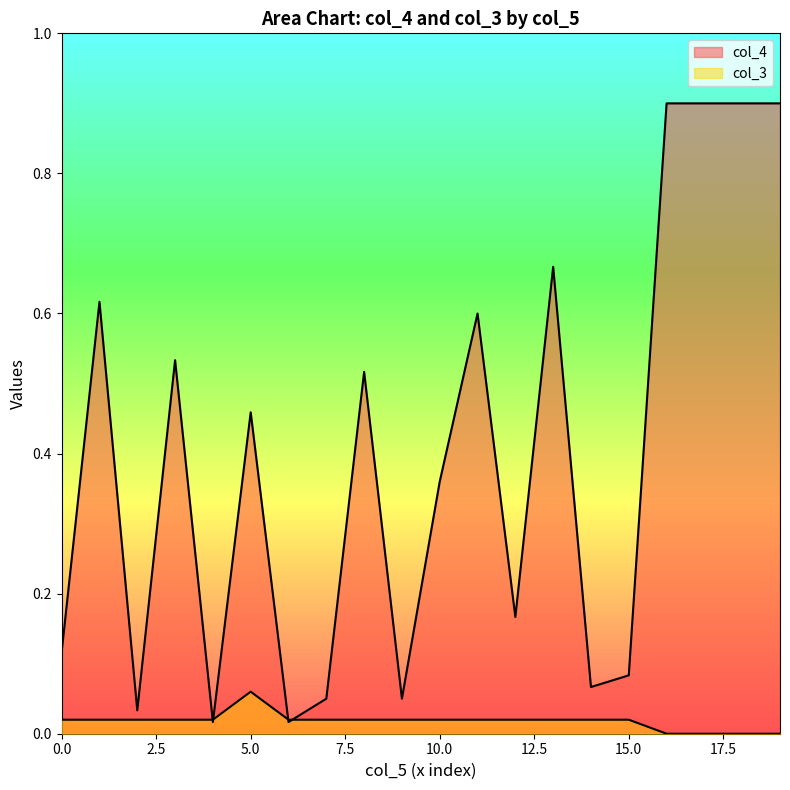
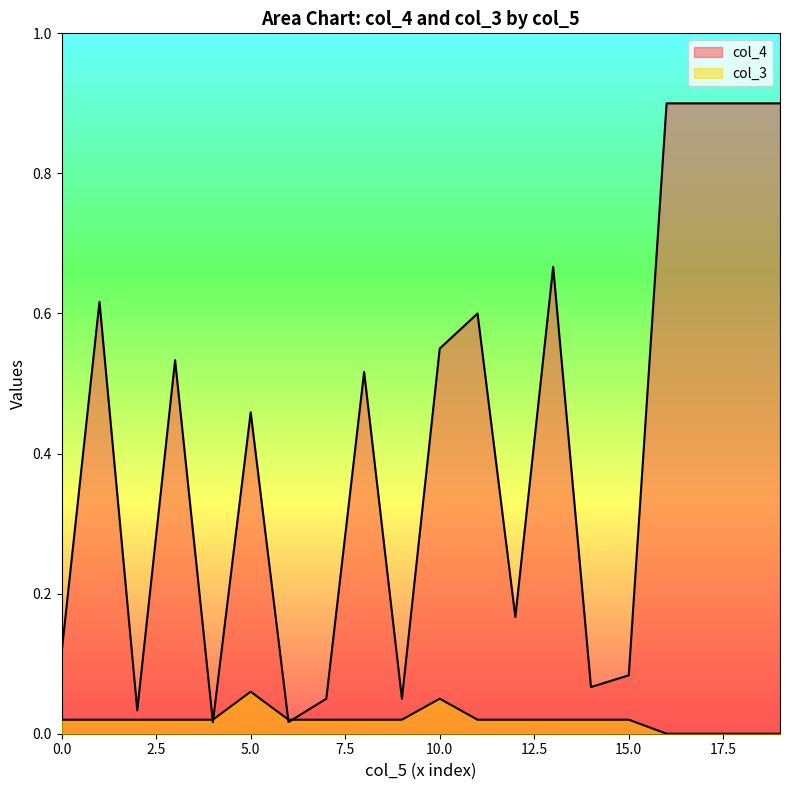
col_4, 10.0: 0.36 -> 0.55
col_3, 10.0: 0.02 -> 0.05
